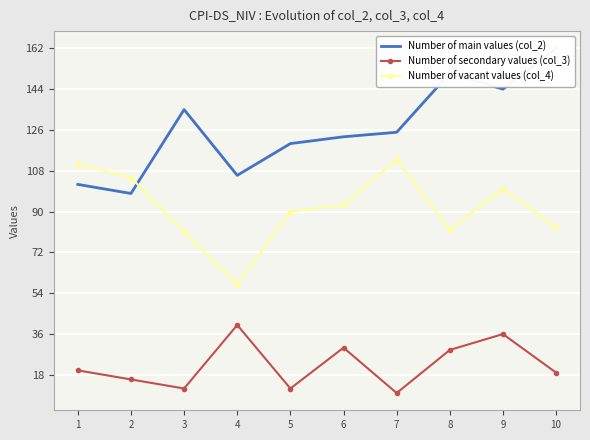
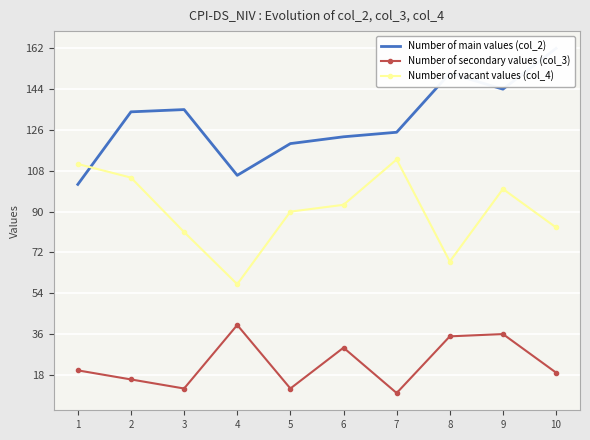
Number of main values (col_2), 2: 98 -> 134
Number of secondary values (col_3), 8: 29 -> 35
Number of vacant values (col_4), 8: 82 -> 68
